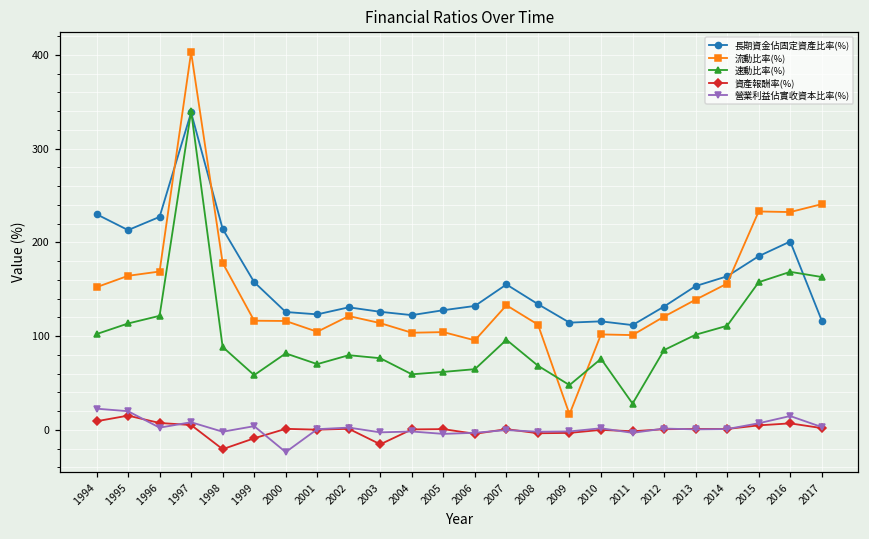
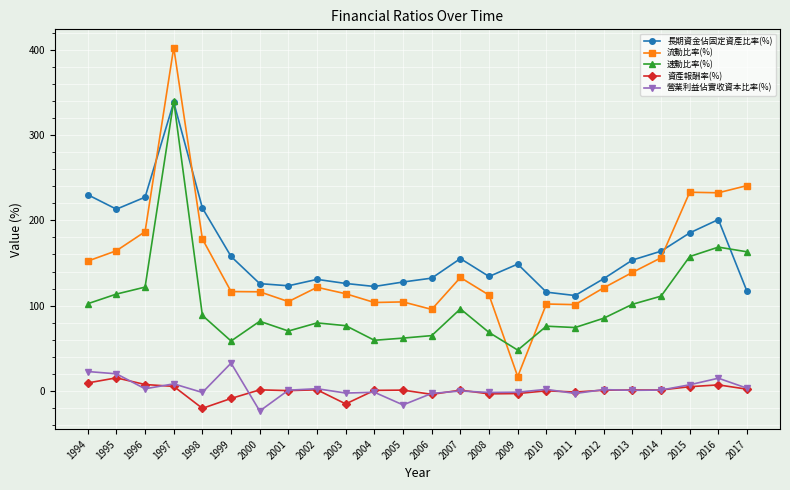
流動比率(%), 1996: 170 -> 190
營業利益佔實收資本比率(%), 1999: 0 -> 30
營業利益佔實收資本比率(%), 2005: 0 -> -20
長期資金佔固定資產比率(%), 2009: 110 -> 150
速動比率(%), 2011: 30 -> 70
